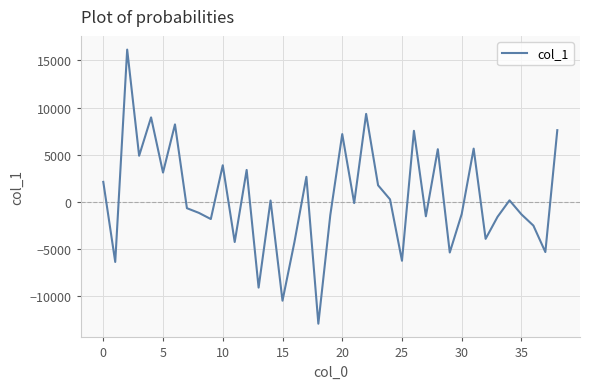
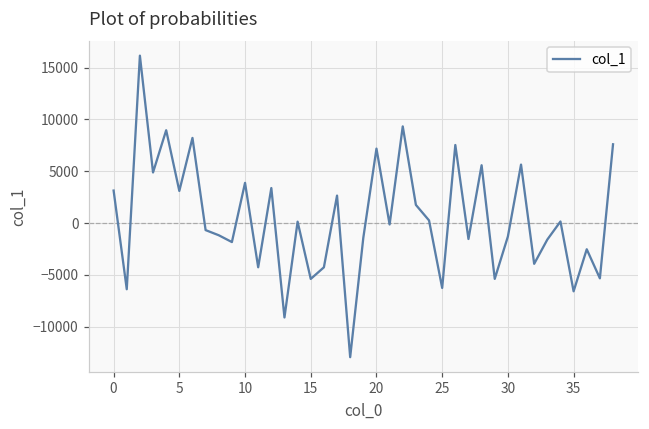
0: 2000 -> 3000
15: -11000 -> -5000
35: -1000 -> -7000
